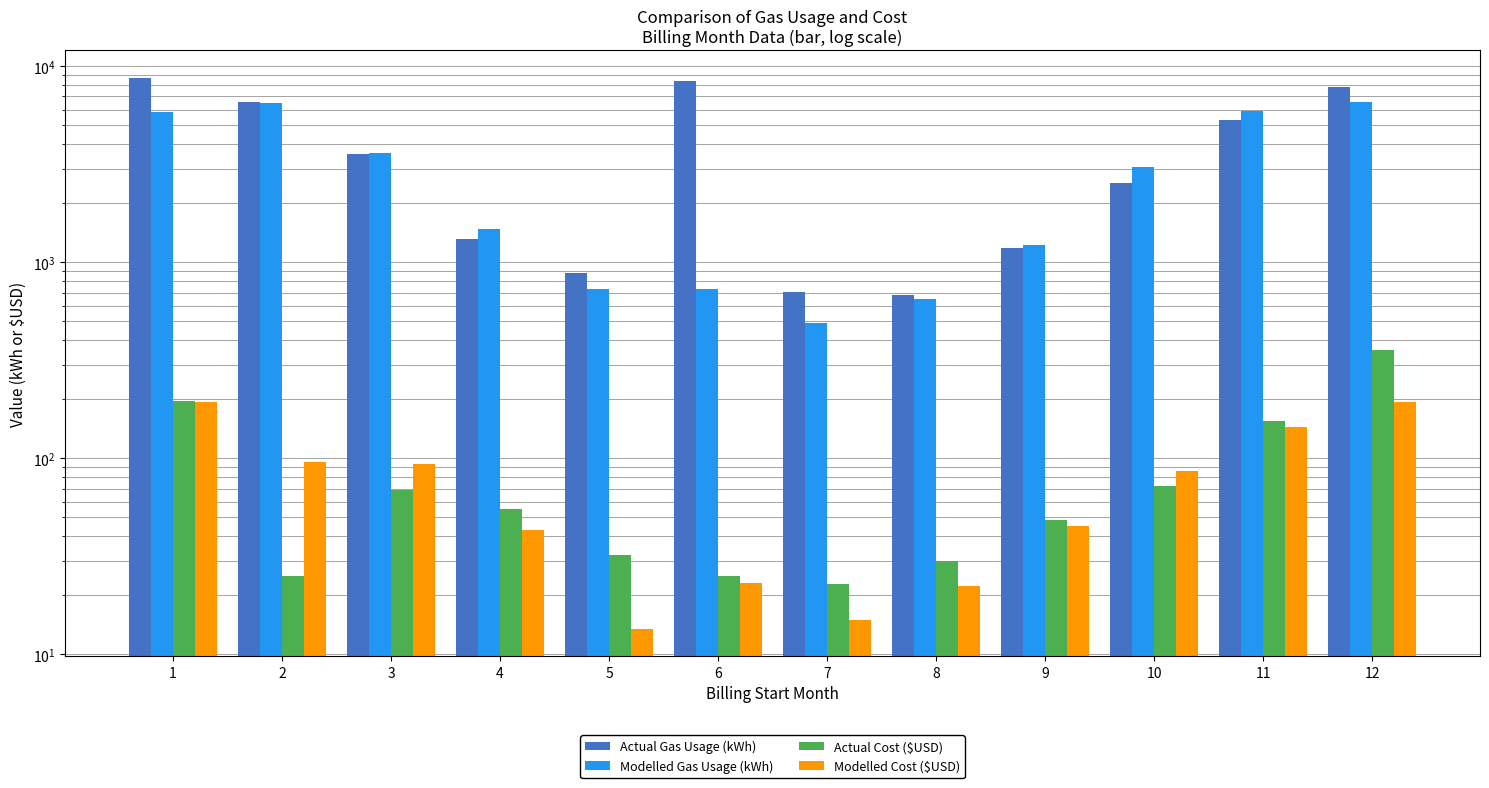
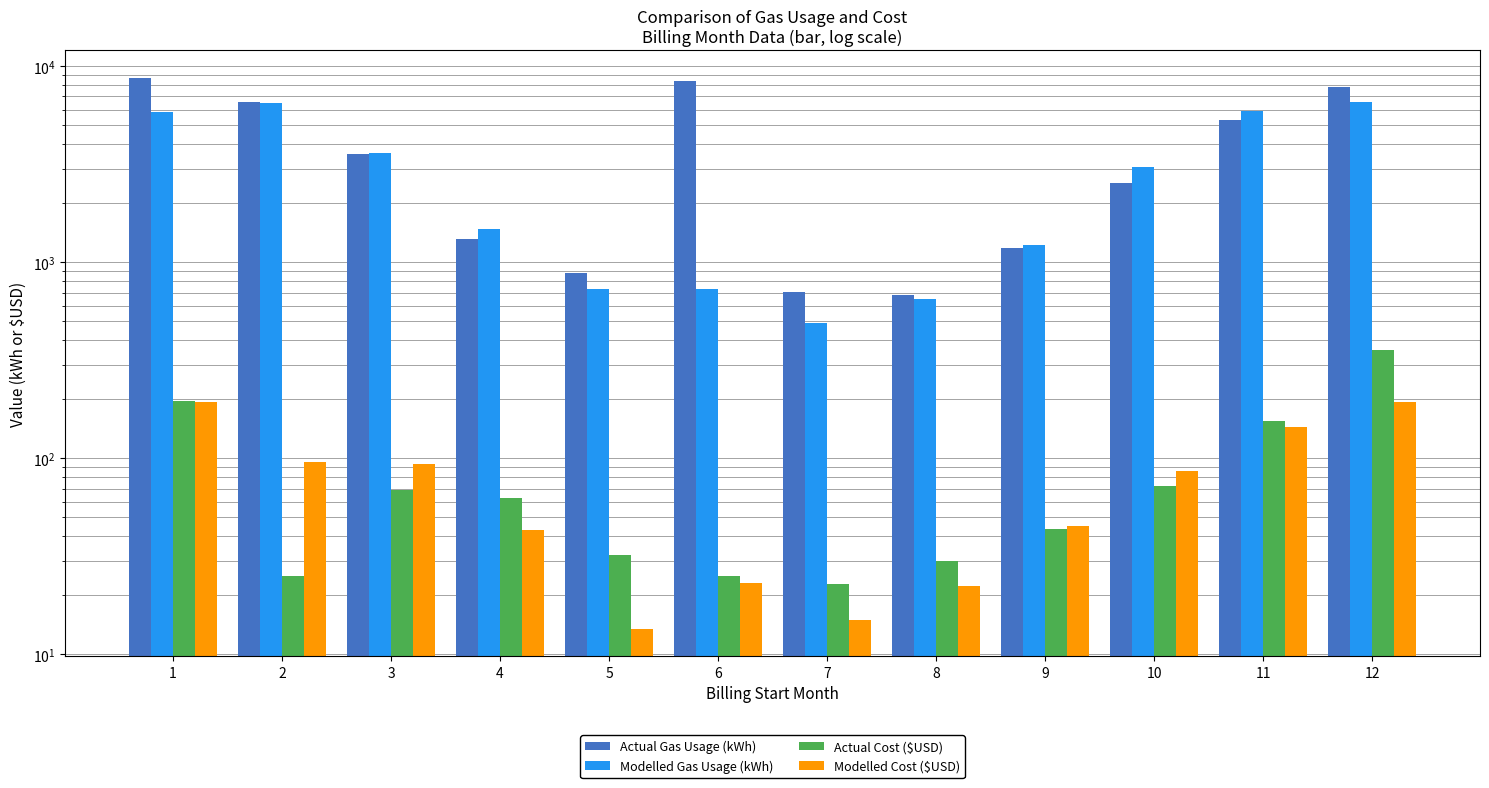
Actual Cost ($USD), 4: 55 -> 63
Actual Cost ($USD), 9: 49 -> 44
